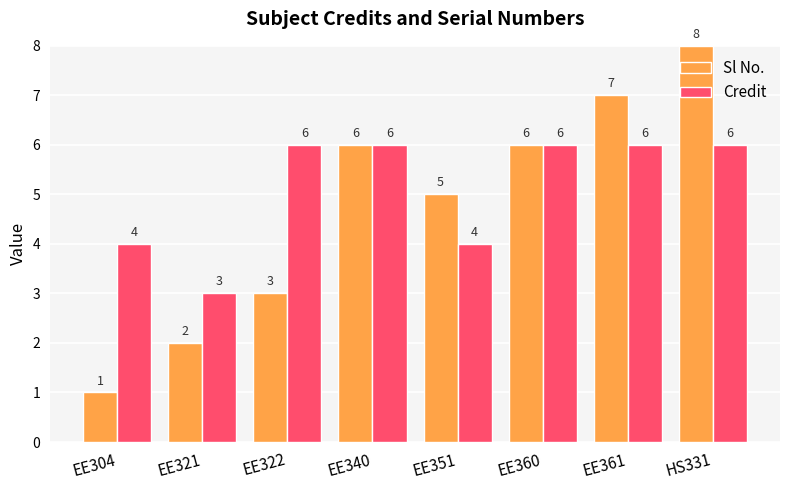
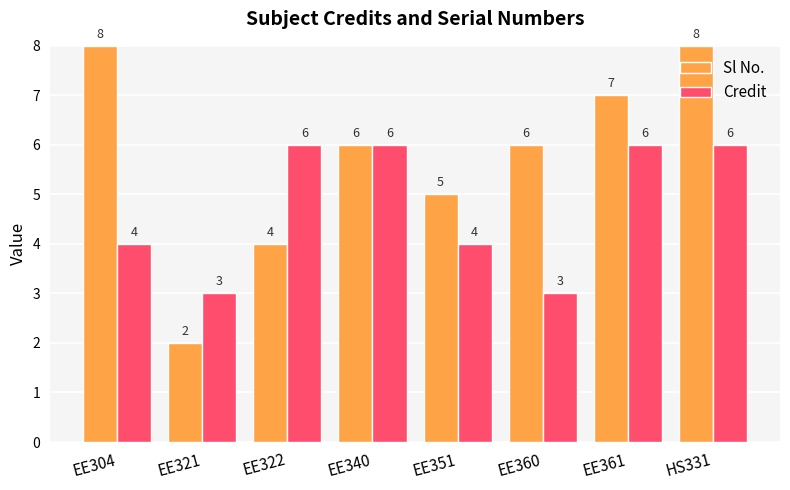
Sl No., EE304: 1 -> 8
Sl No., EE322: 3 -> 4
Credit, EE360: 6 -> 3
